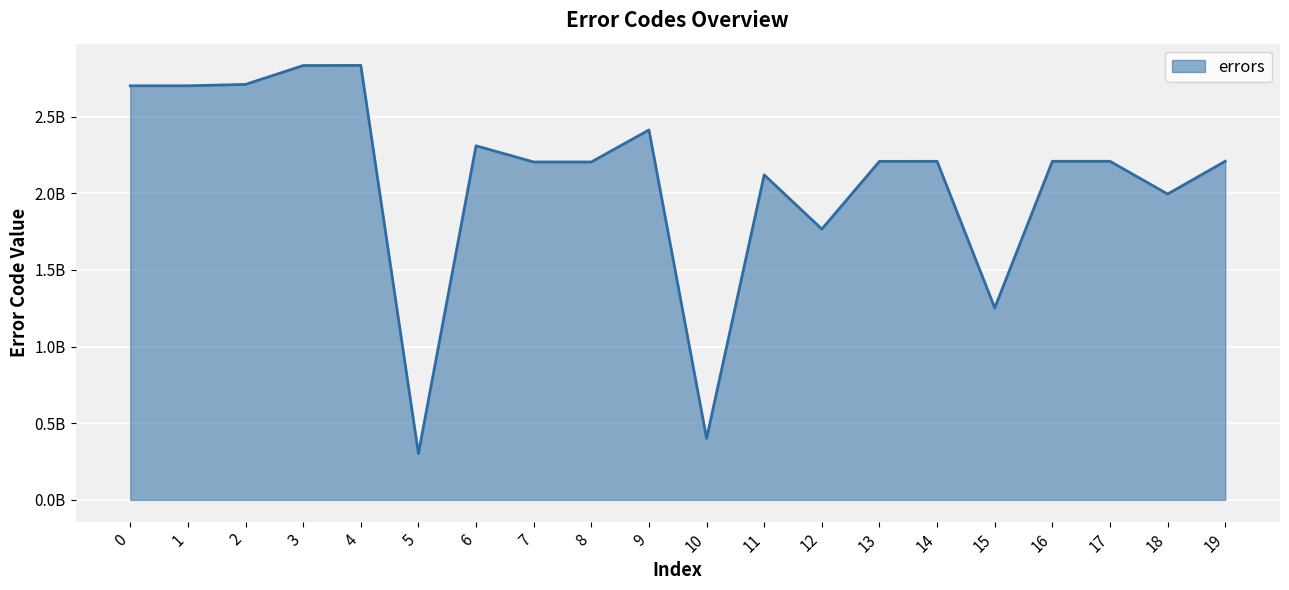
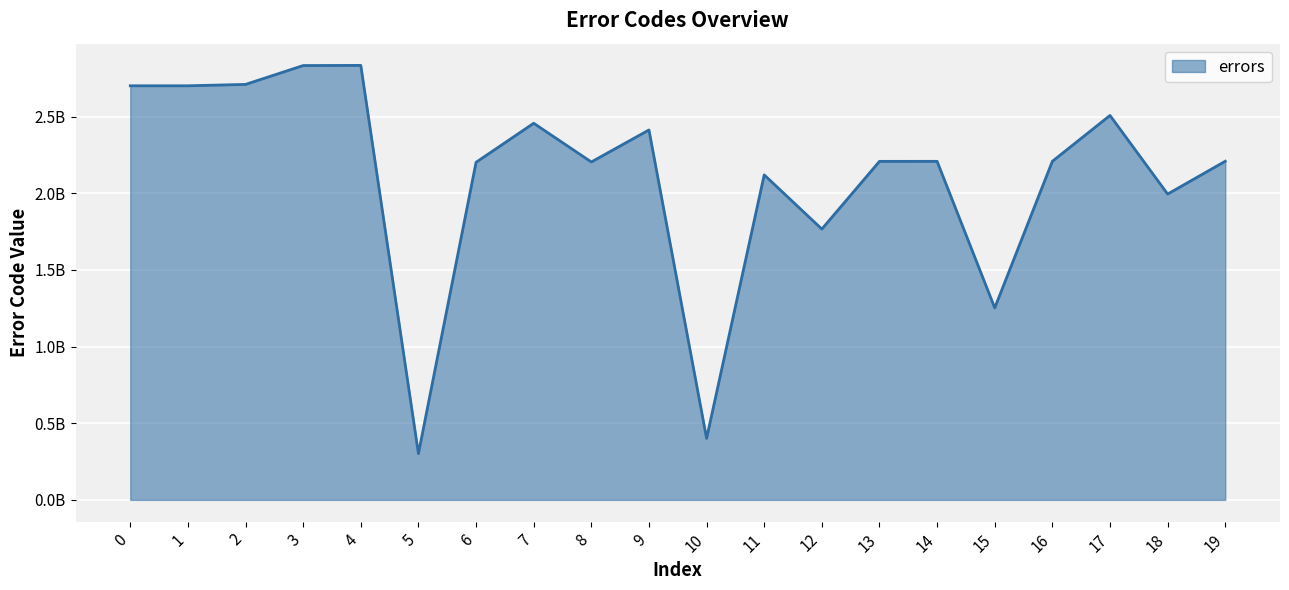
6: 2310000000 -> 2200000000
7: 2200000000 -> 2460000000
17: 2210000000 -> 2510000000
